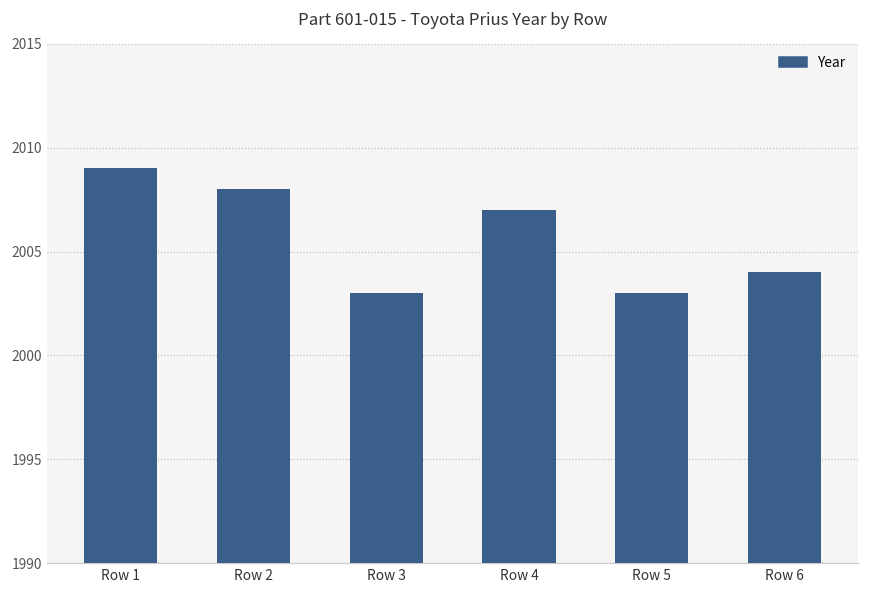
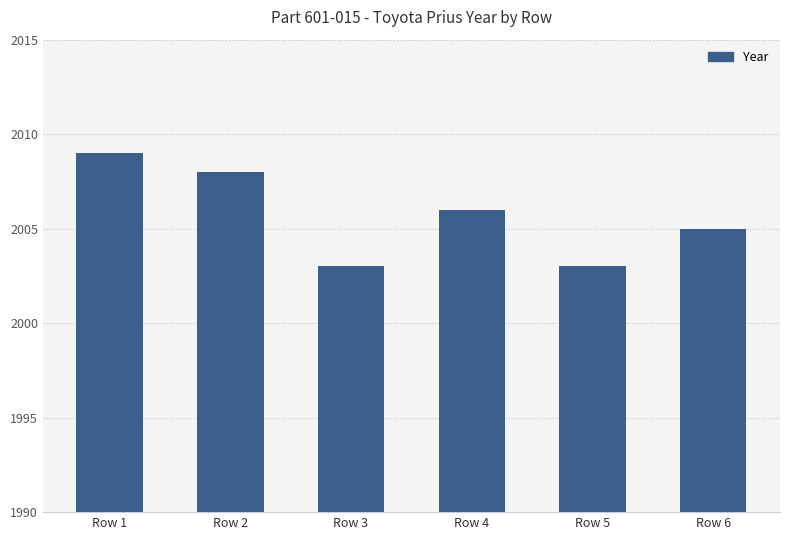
Row 4: 2007 -> 2006
Row 6: 2004 -> 2005
